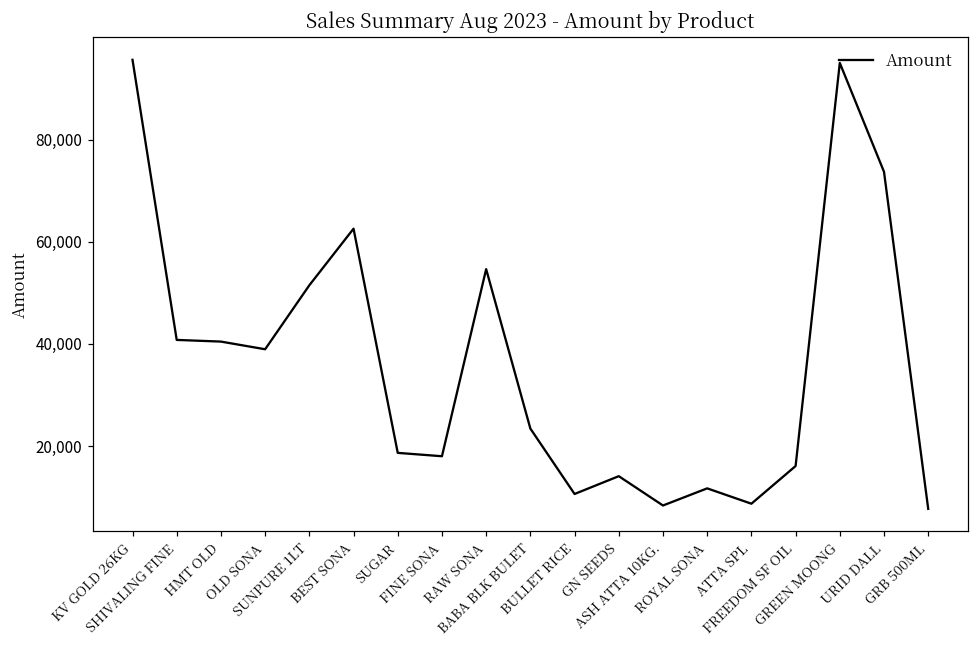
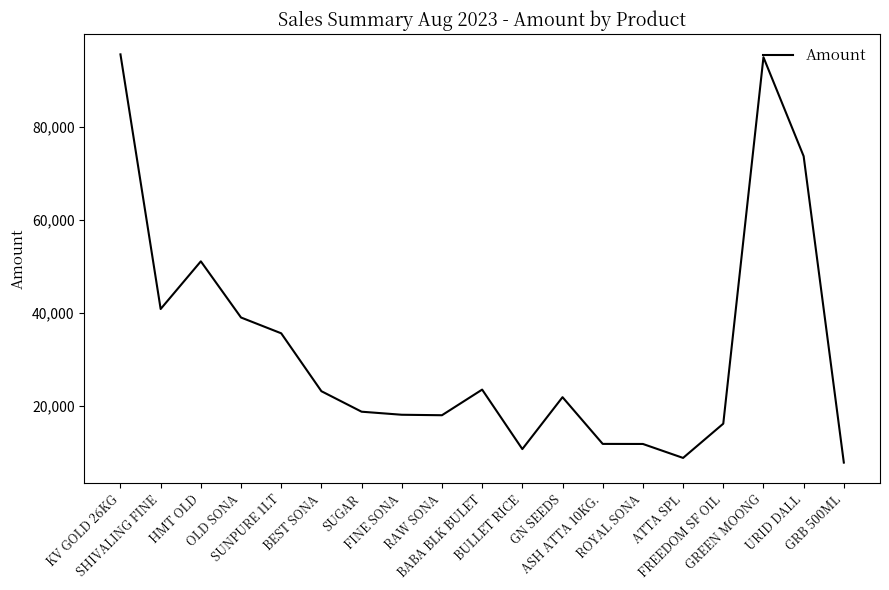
HMT OLD: 40,000 -> 51,000
SUNPURE 1LT: 51,000 -> 36,000
BEST SONA: 63,000 -> 23,000
RAW SONA: 55,000 -> 18,000
GN SEEDS: 14,000 -> 22,000
ASH ATTA 10KG.: 8,000 -> 12,000
